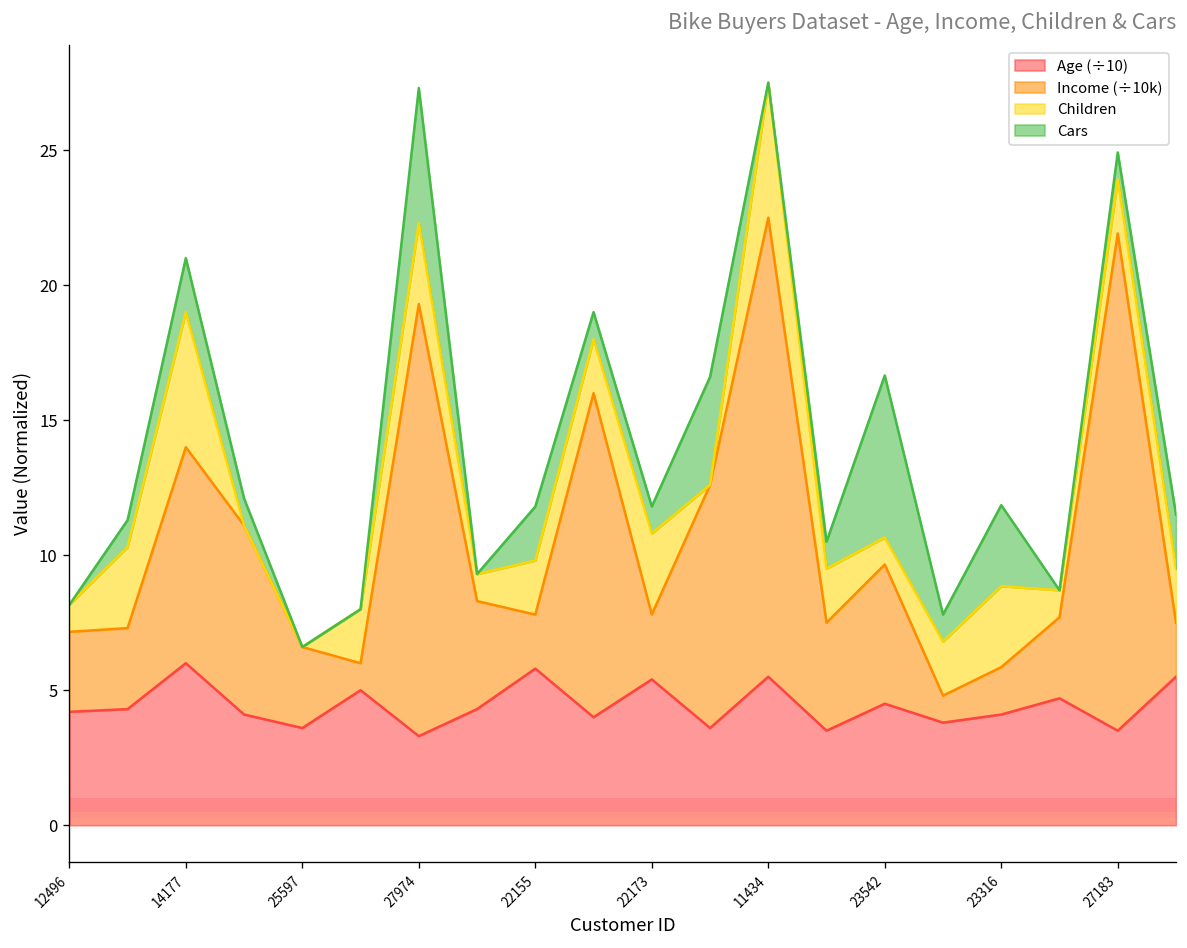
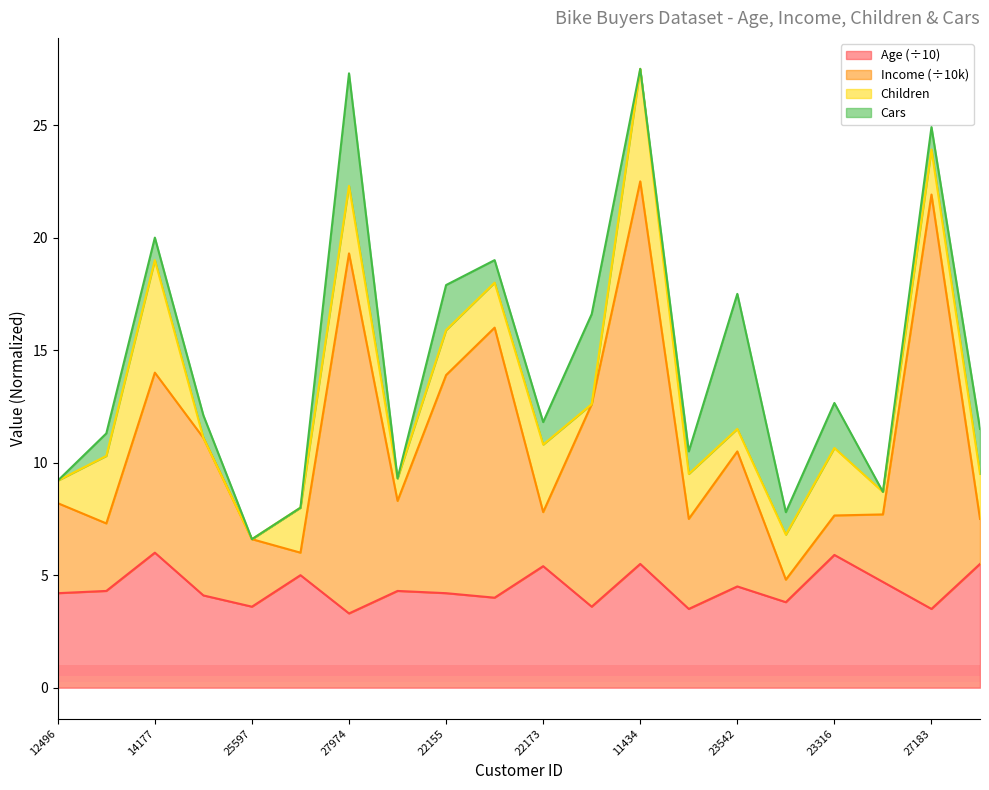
Income (÷10k), 12496: 3.0 -> 4.0
Cars, 14177: 2 -> 1
Age (÷10), 22155: 5.8 -> 4.2
Income (÷10k), 22155: 2.0 -> 9.7
Income (÷10k), 23542: 5.2 -> 6.0
Age (÷10), 23316: 4.1 -> 5.9
Cars, 23316: 3 -> 2
